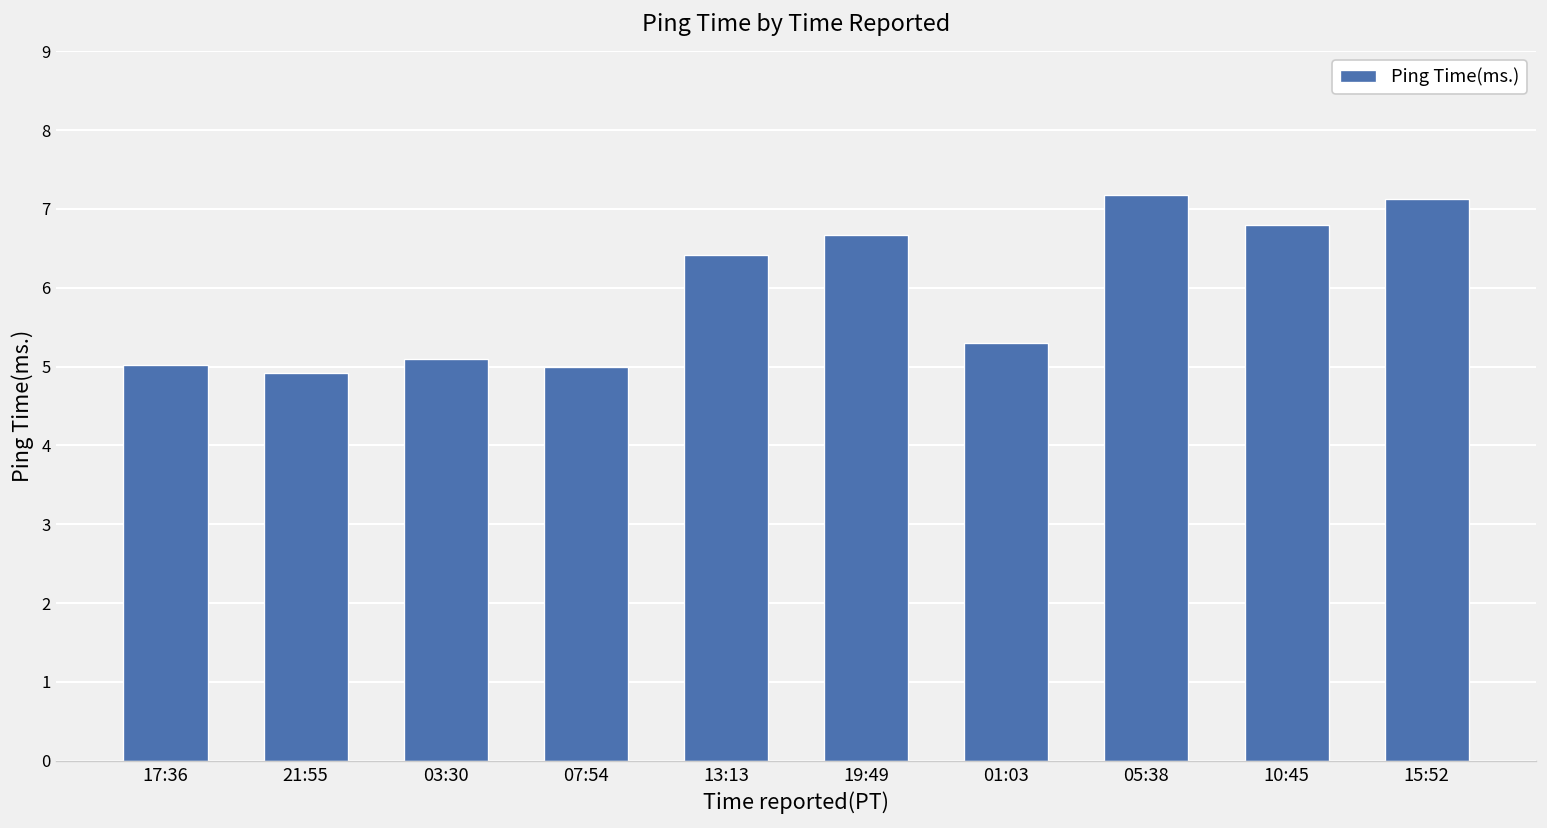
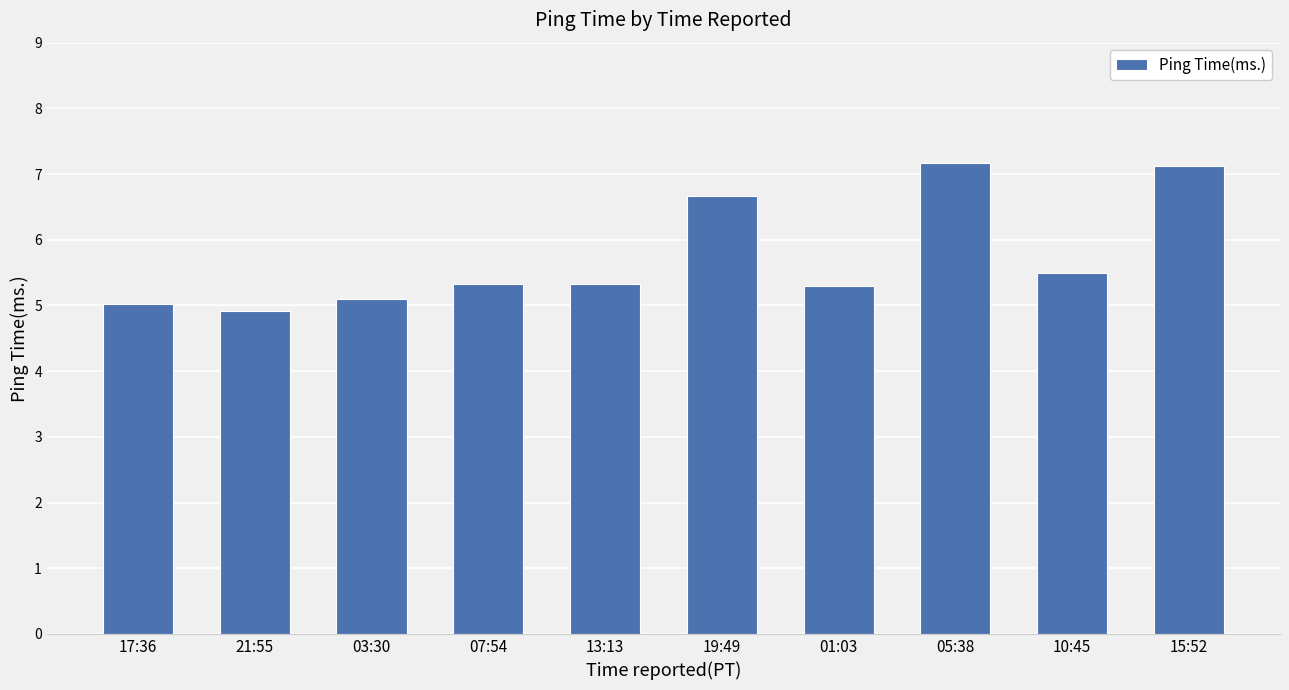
07:54: 5.0 -> 5.3
13:13: 6.4 -> 5.3
10:45: 6.8 -> 5.5
